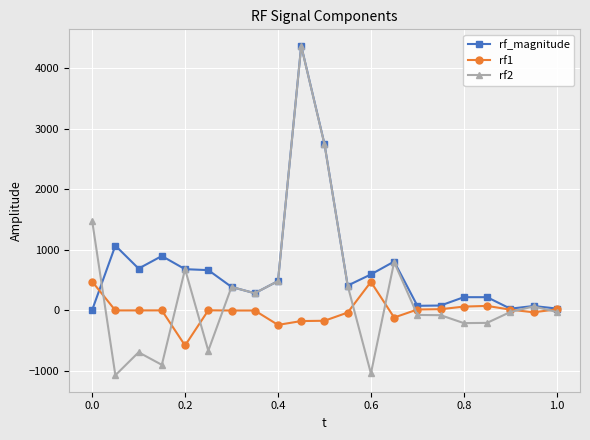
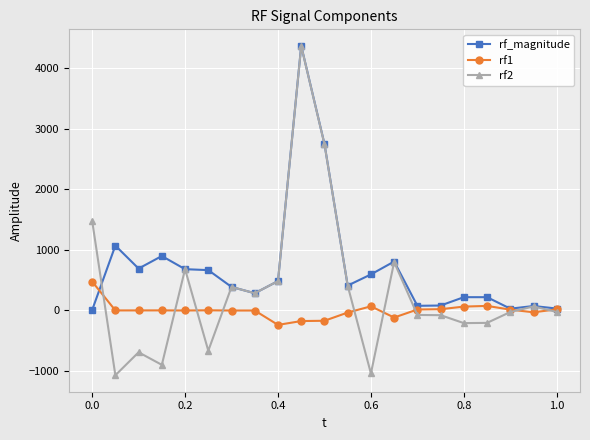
rf1, 0.2: -600 -> 0
rf1, 0.6: 500 -> 100
